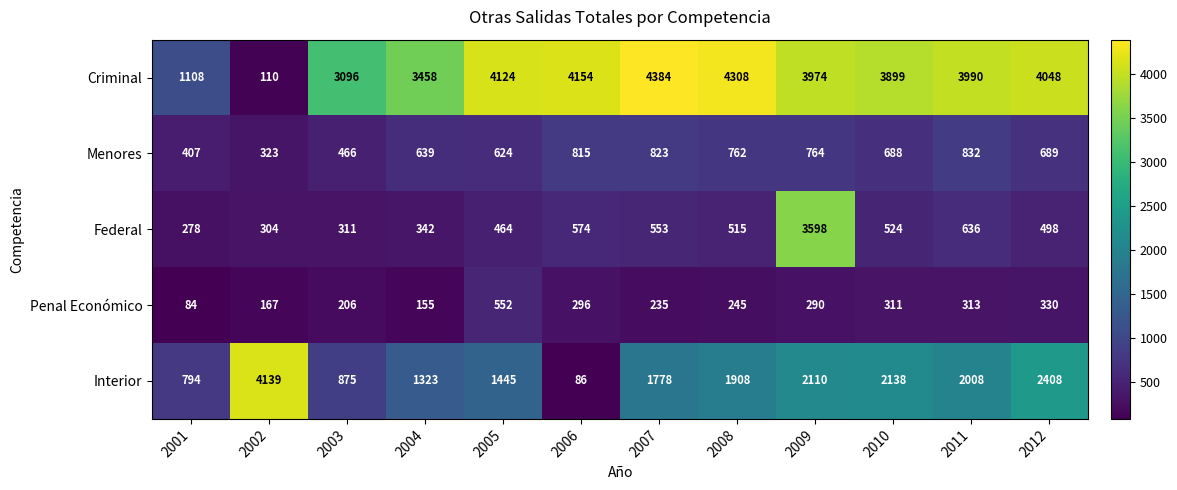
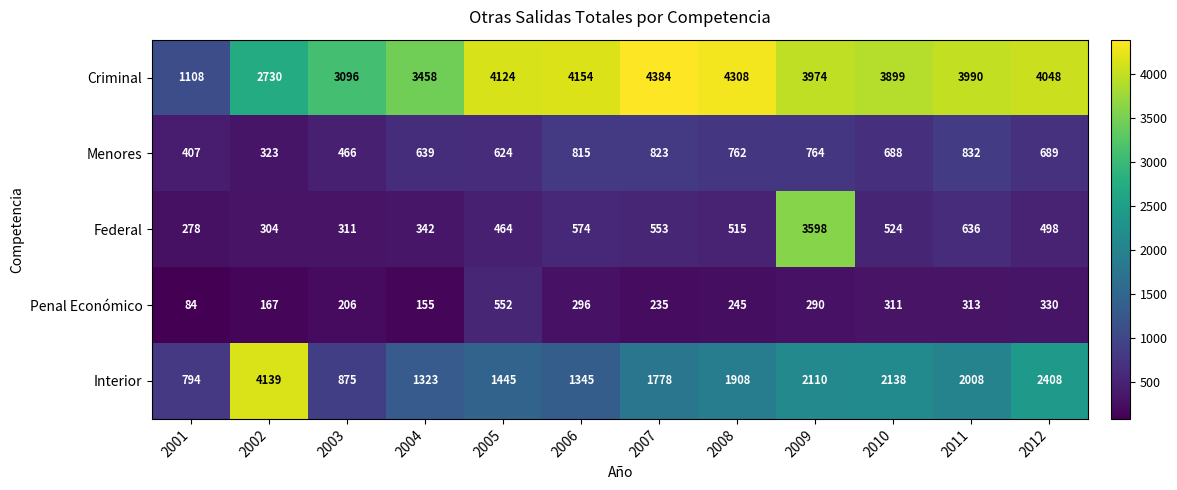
Criminal, 2002: 110 -> 2730
Interior, 2006: 86 -> 1345
